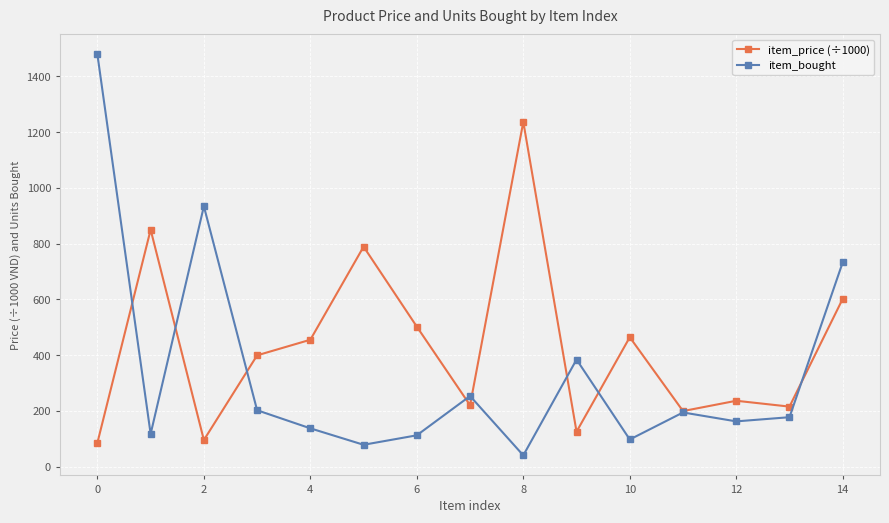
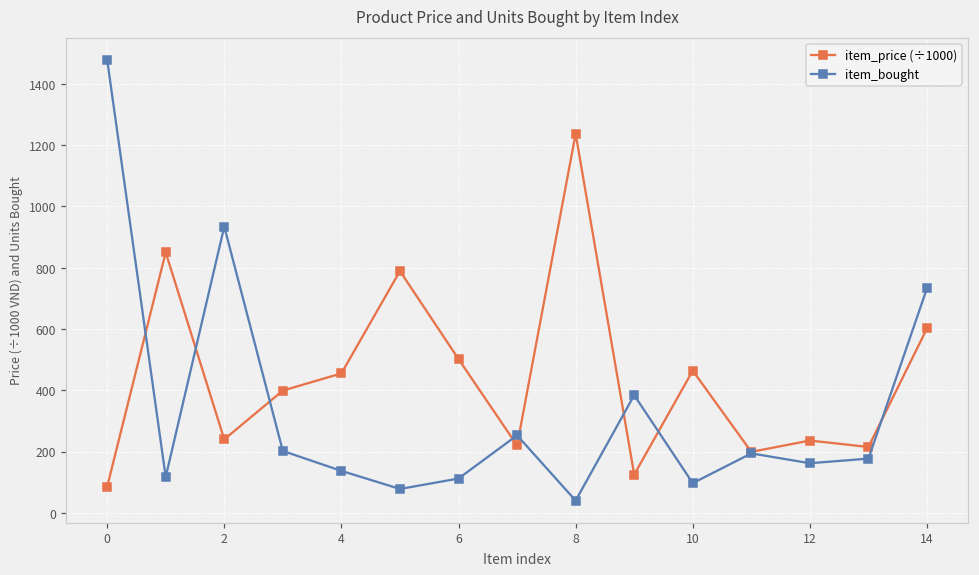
item_price (÷1000), 2: 100 -> 240
